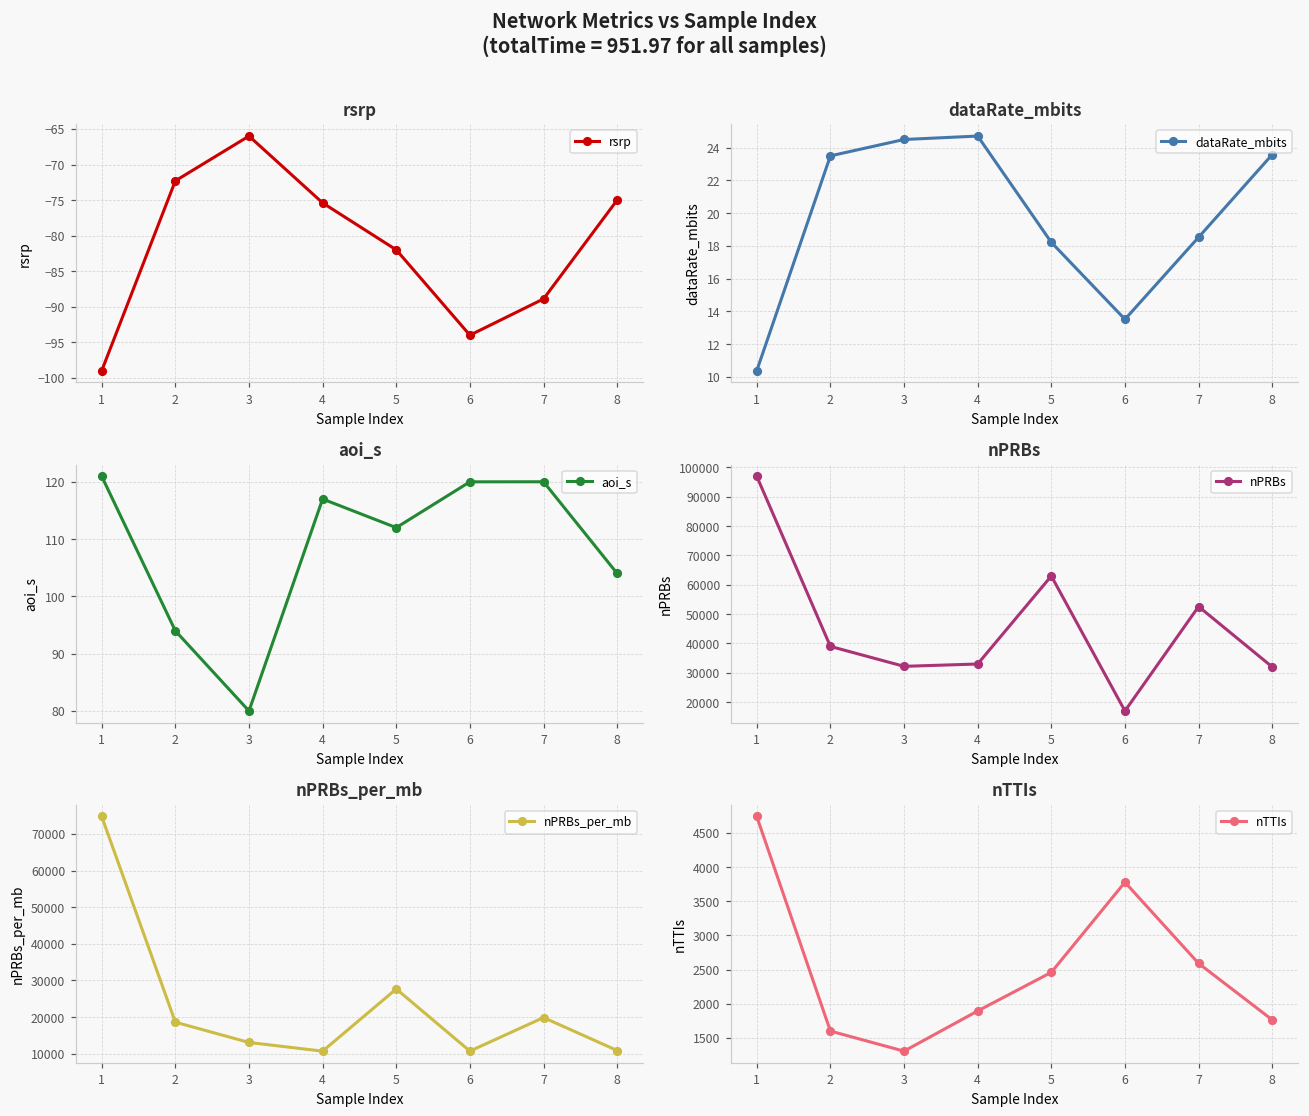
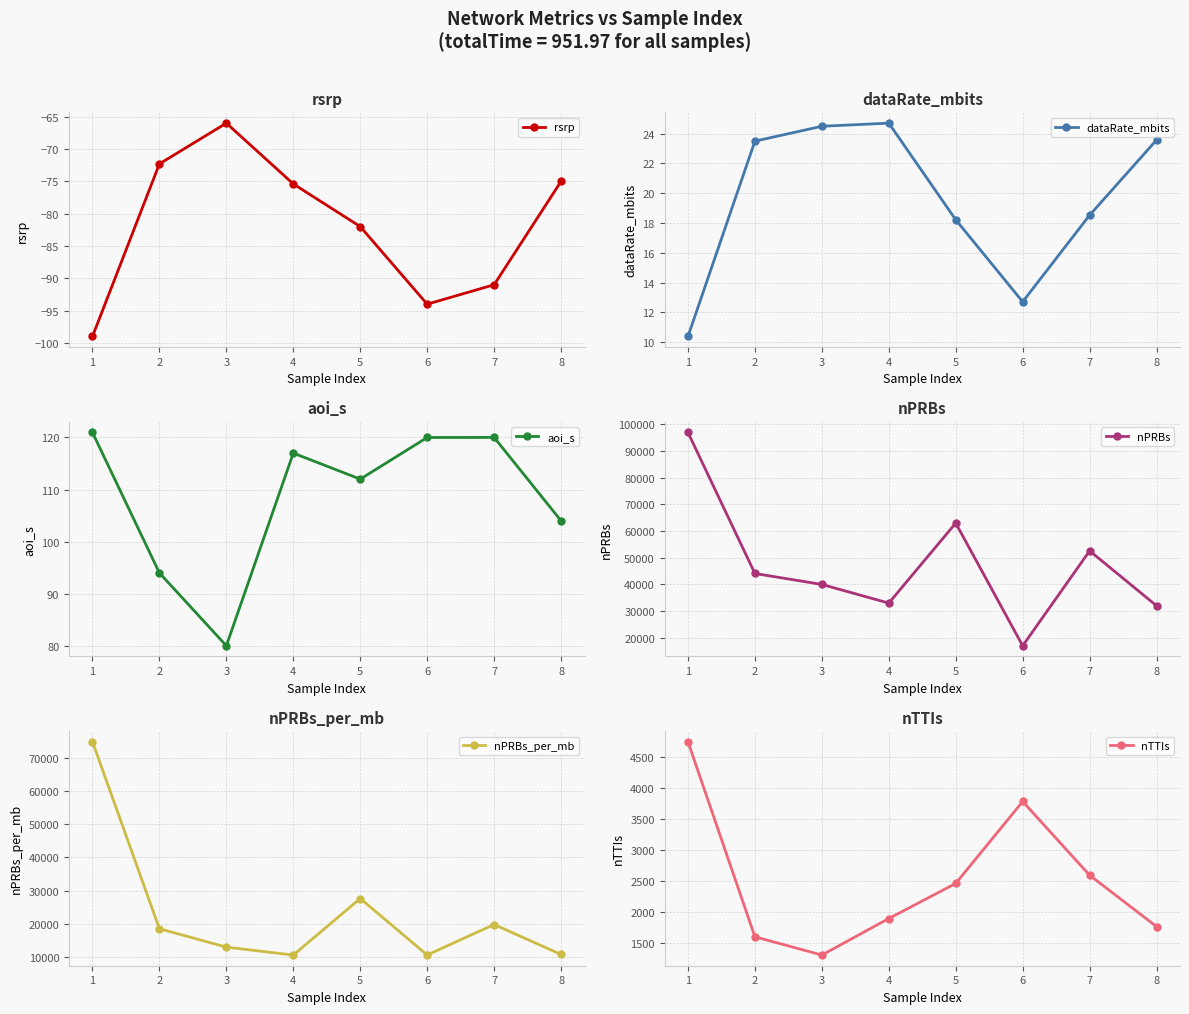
rsrp, 7: -89 -> -91
dataRate_mbits, 6: 13.5 -> 12.7
nPRBs, 2: 39000 -> 44000
nPRBs, 3: 32000 -> 40000
